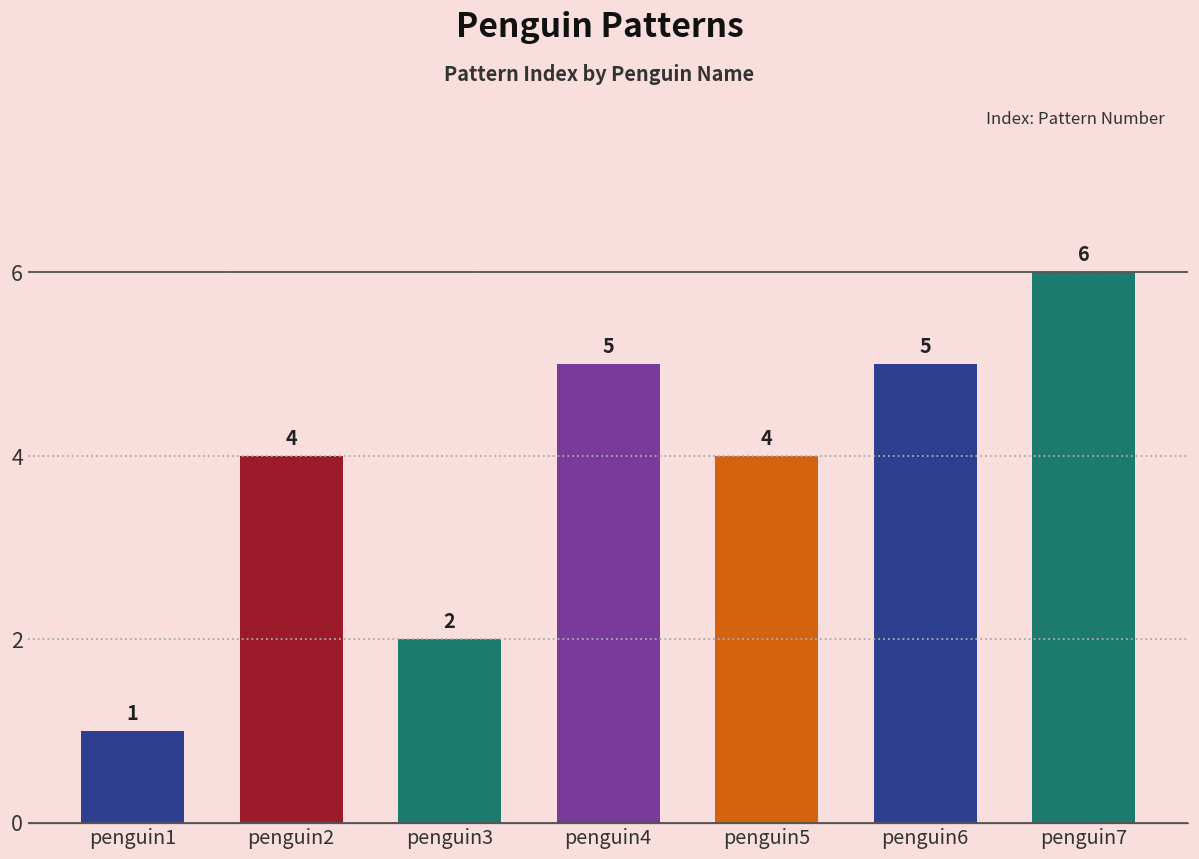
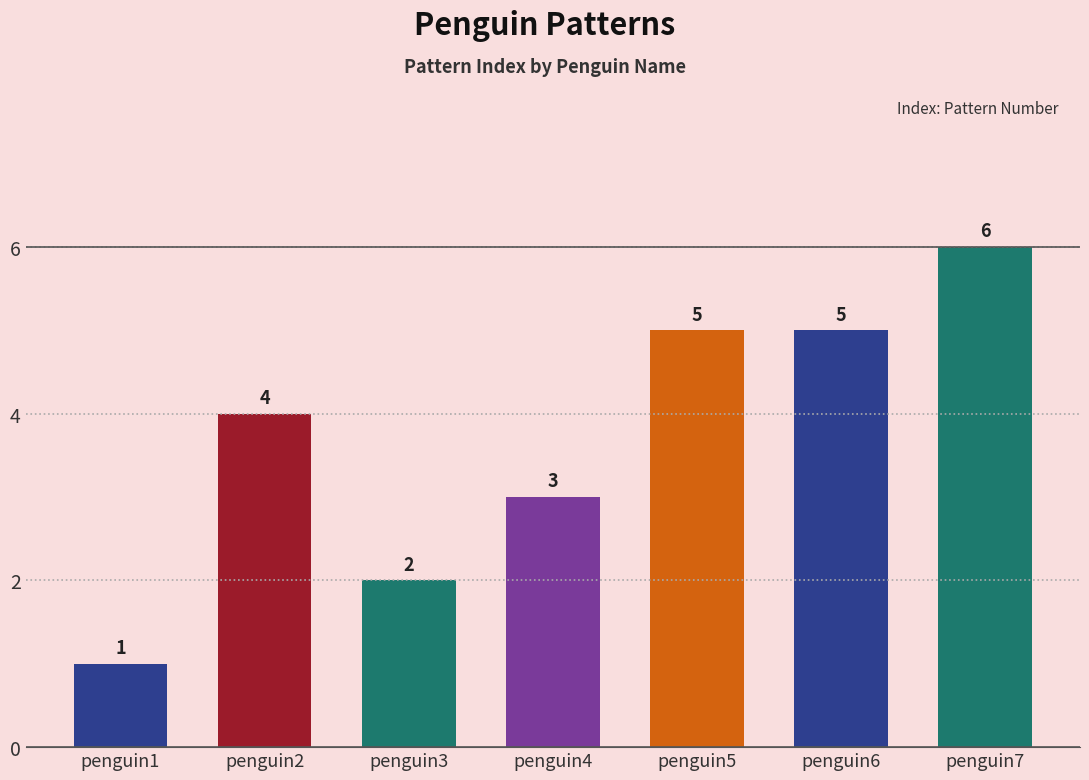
penguin4: 5 -> 3
penguin5: 4 -> 5
